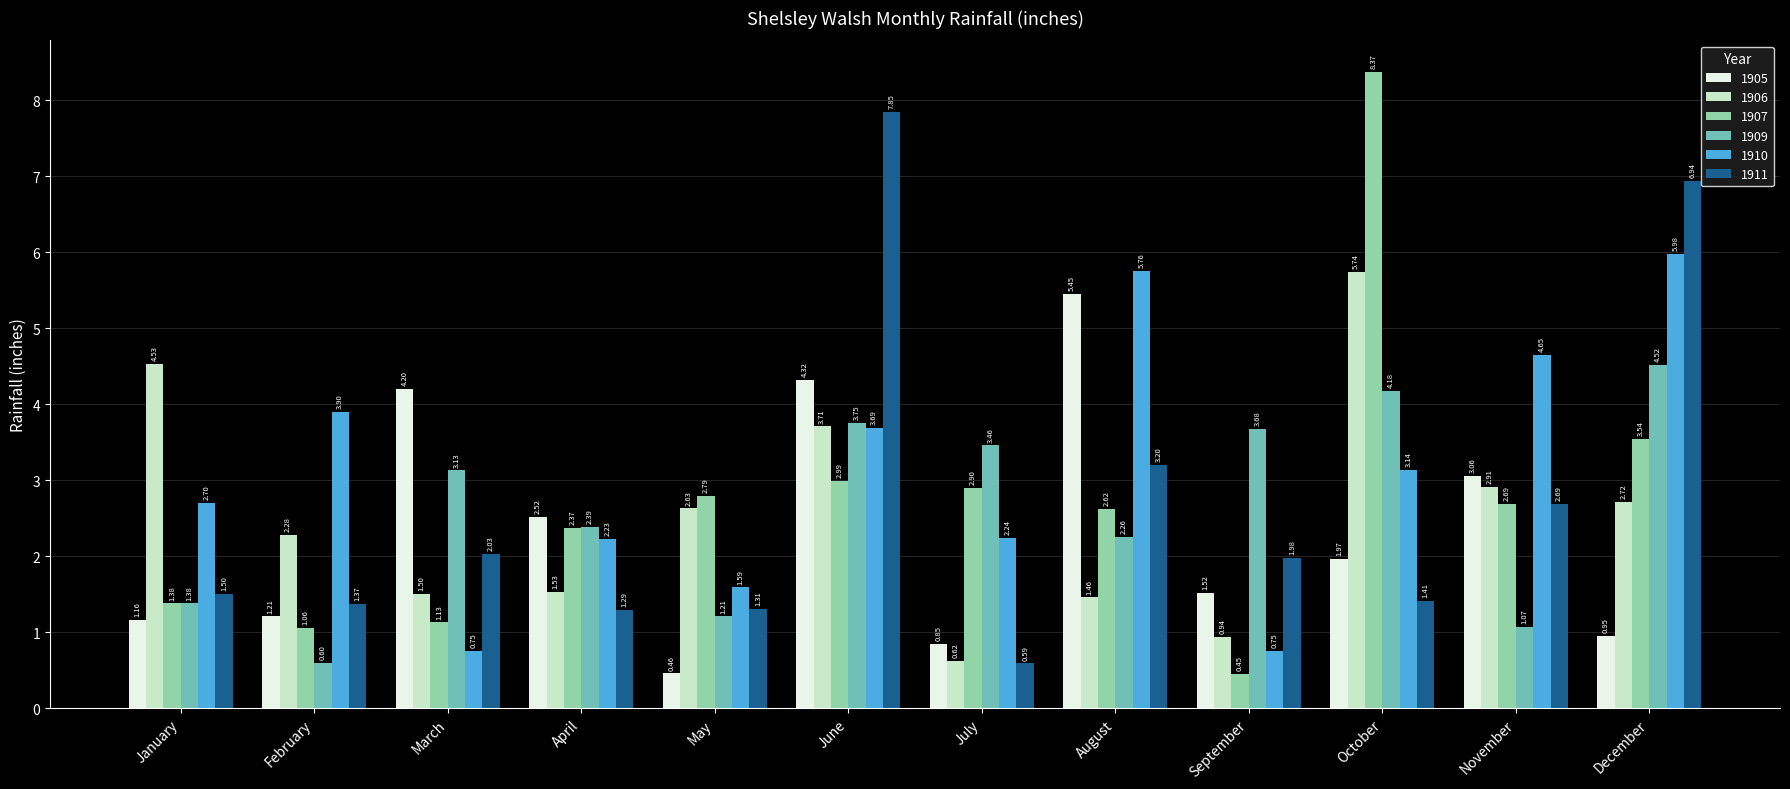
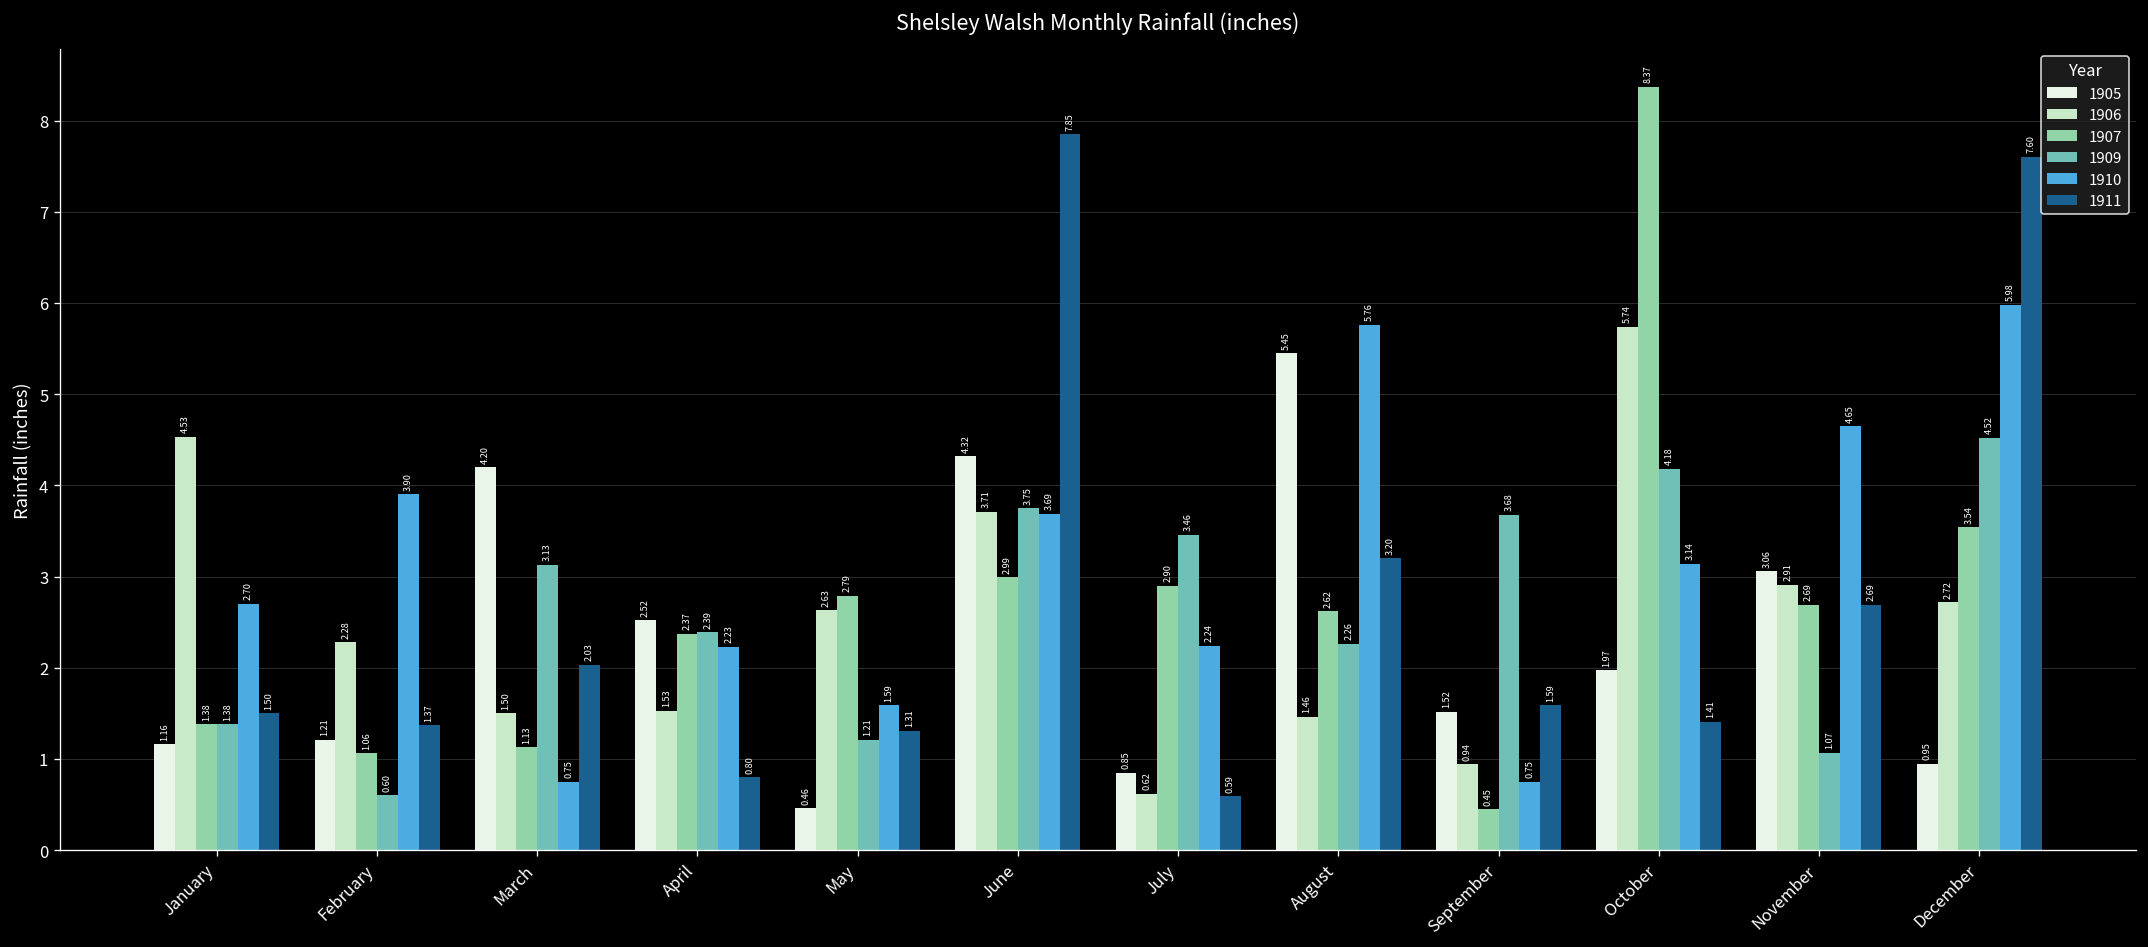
1911, April: 1.29 -> 0.80
1911, September: 1.98 -> 1.59
1911, December: 6.94 -> 7.60
